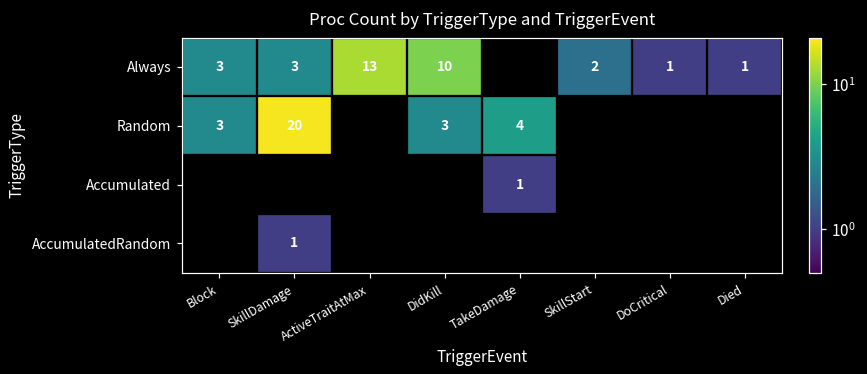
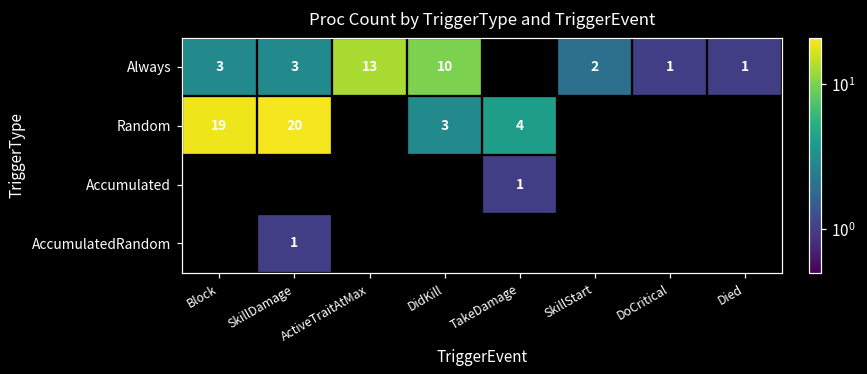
Random, Block: 3 -> 19
